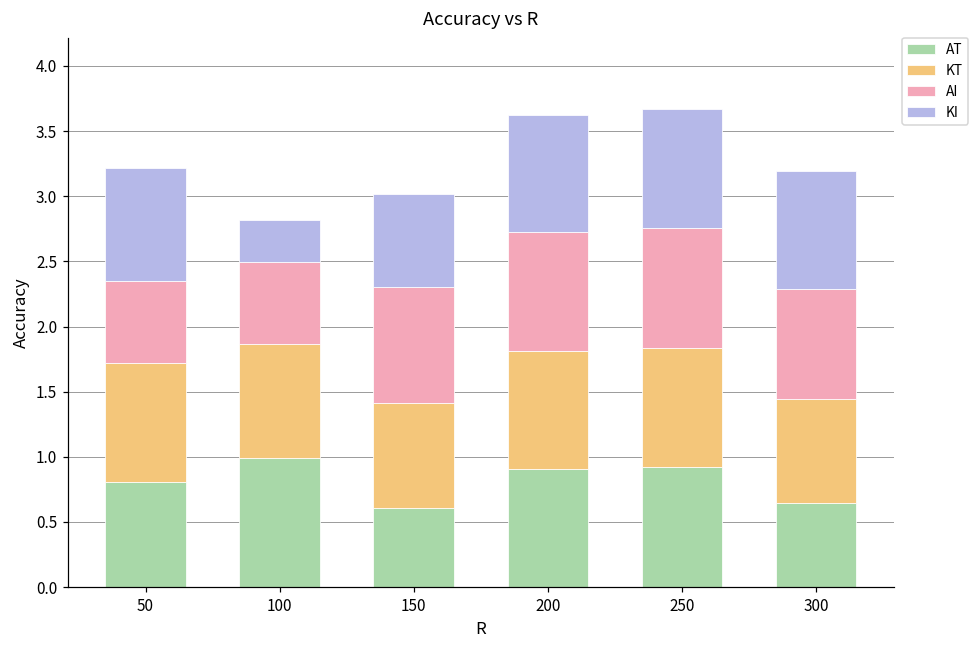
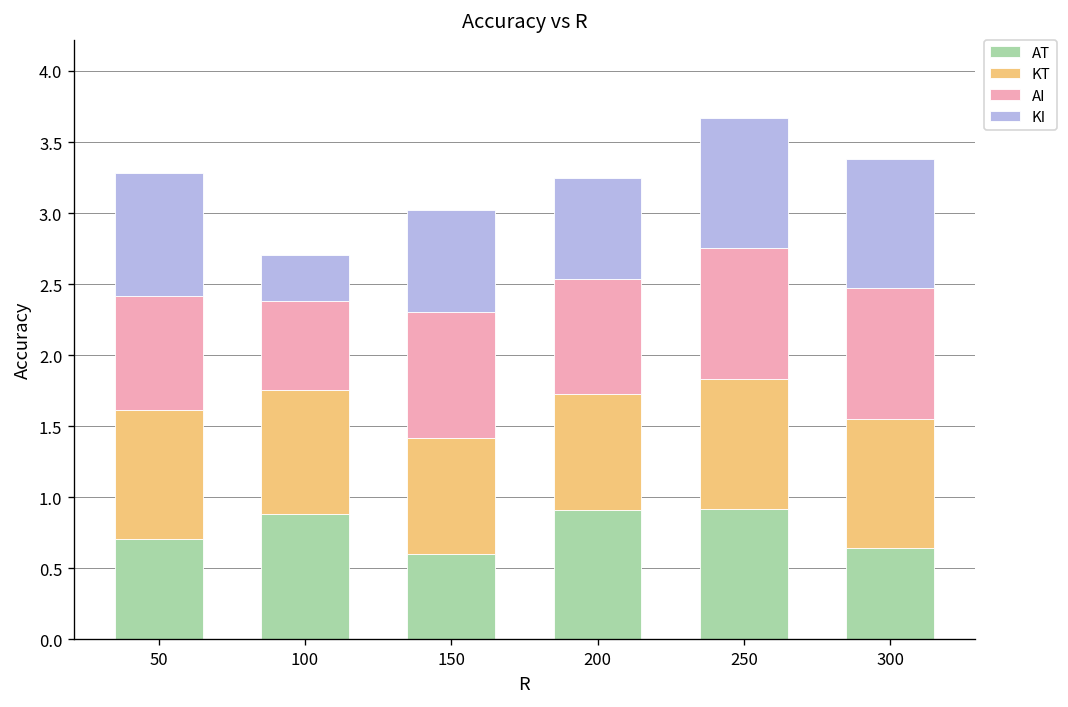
AT, 50: 0.81 -> 0.70
AI, 50: 0.63 -> 0.80
AT, 100: 0.99 -> 0.88
KT, 200: 0.90 -> 0.82
AI, 200: 0.91 -> 0.81
KI, 200: 0.90 -> 0.71
KT, 300: 0.80 -> 0.91
AI, 300: 0.84 -> 0.92
